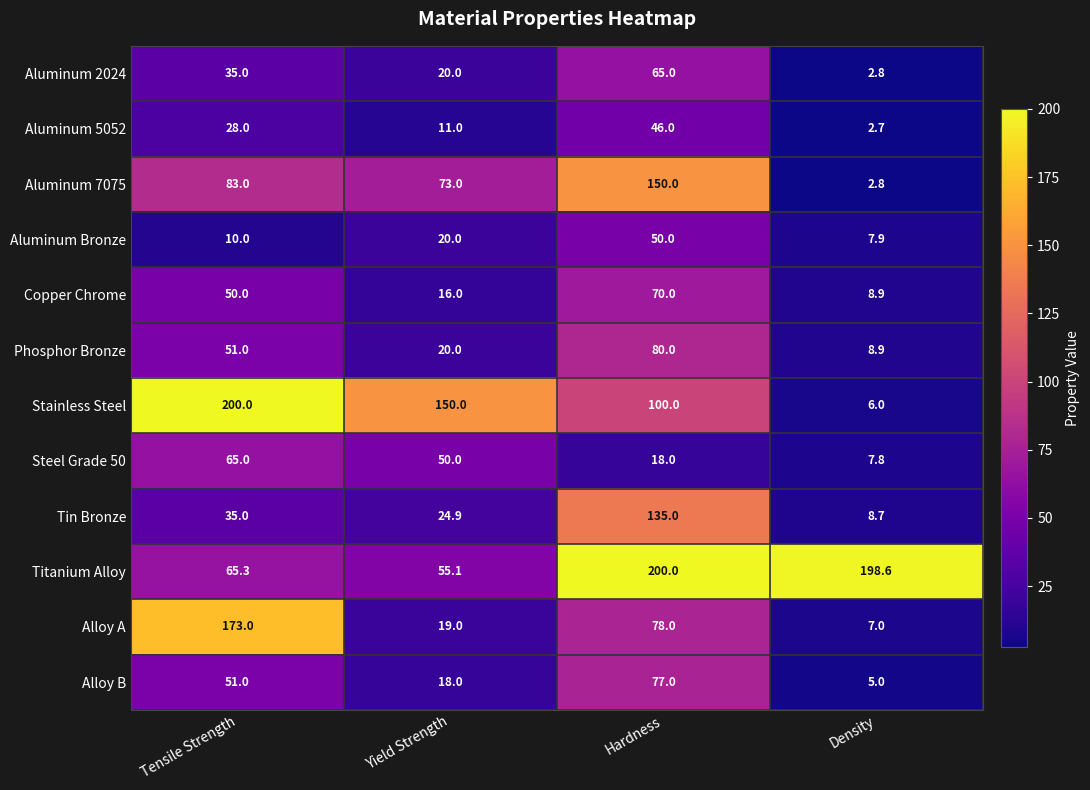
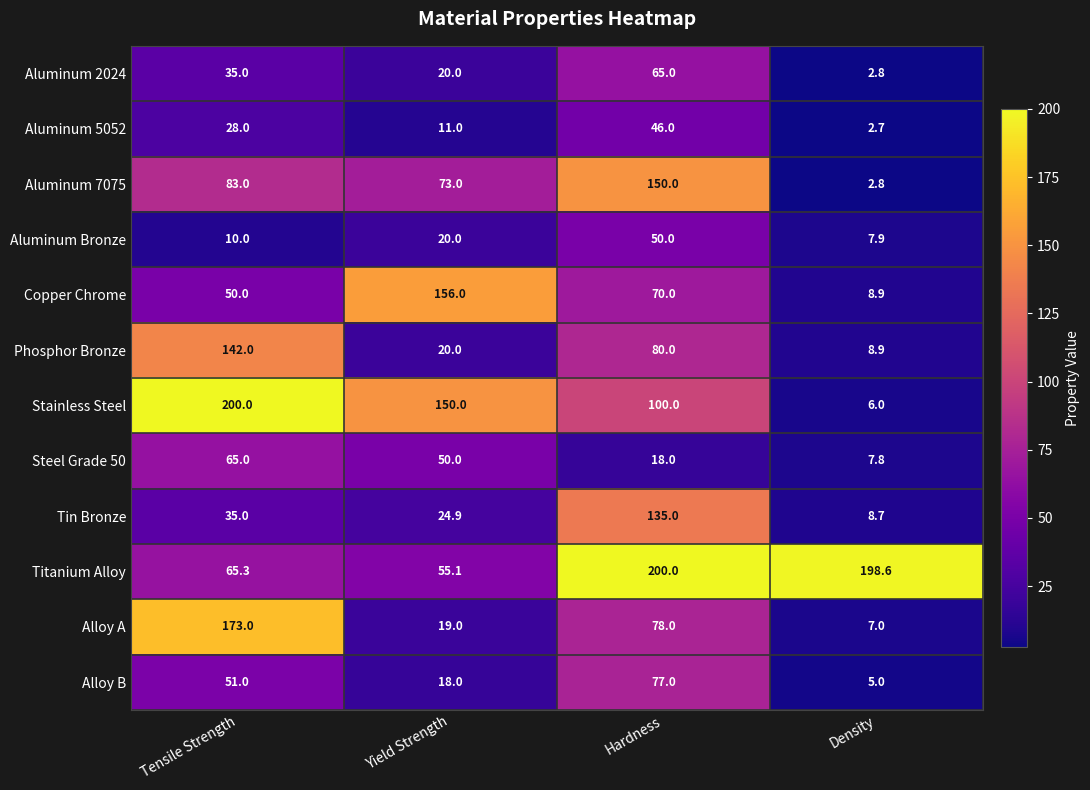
Copper Chrome, Yield Strength: 16.0 -> 156.0
Phosphor Bronze, Tensile Strength: 51.0 -> 142.0
